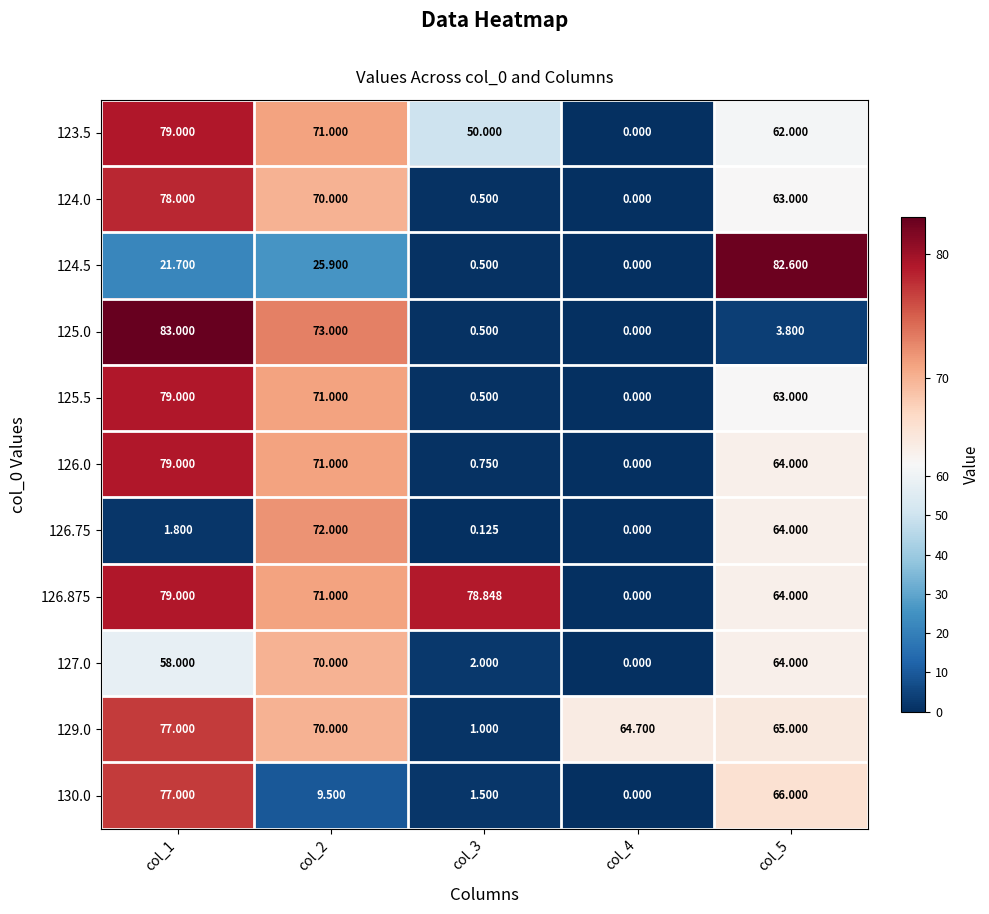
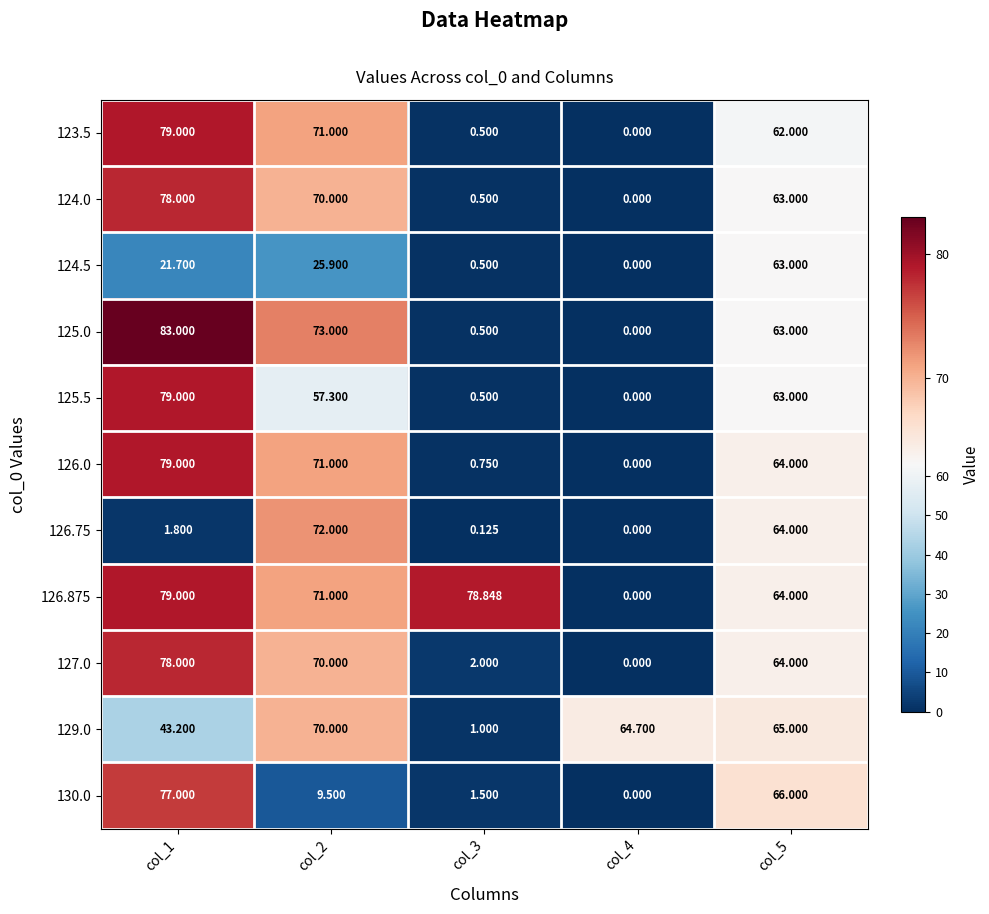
123.5, col_3: 50.000 -> 0.500
124.5, col_5: 82.600 -> 63.000
125.0, col_5: 3.800 -> 63.000
125.5, col_2: 71.000 -> 57.300
127.0, col_1: 58.000 -> 78.000
129.0, col_1: 77.000 -> 43.200
